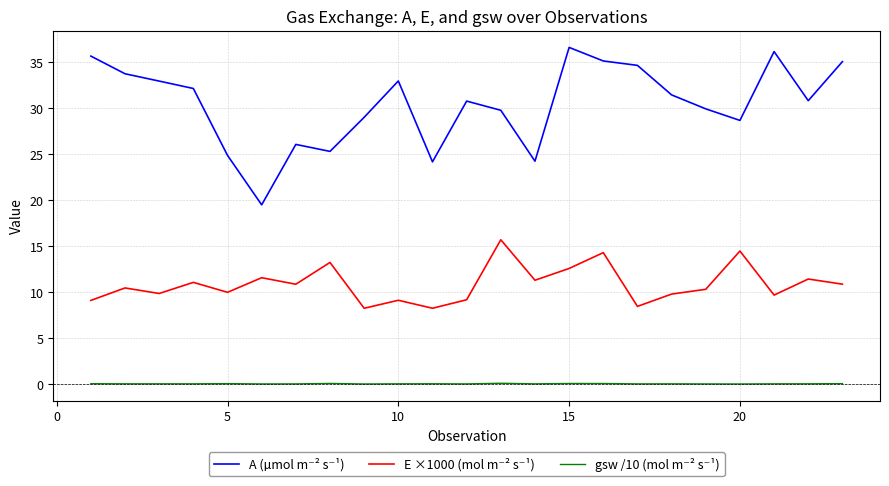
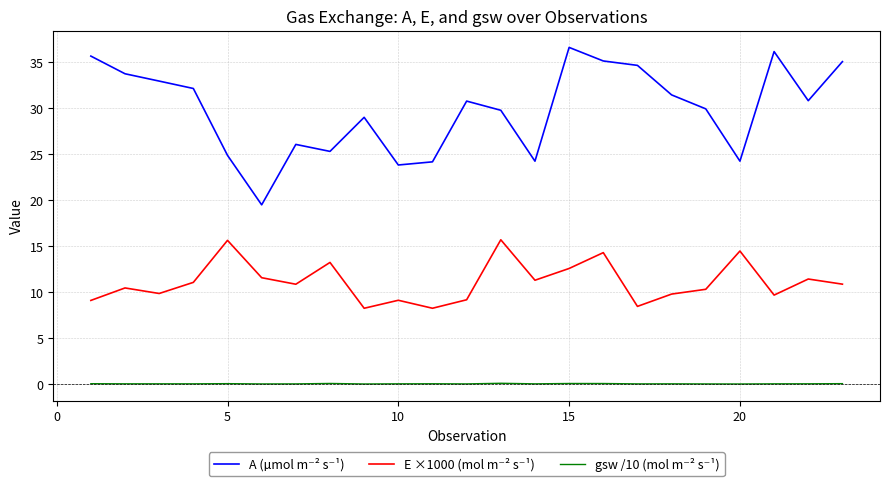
E ×1000 (mol m⁻² s⁻¹), 5: 10 -> 16
A (µmol m⁻² s⁻¹), 10: 33 -> 24
A (µmol m⁻² s⁻¹), 20: 29 -> 24
